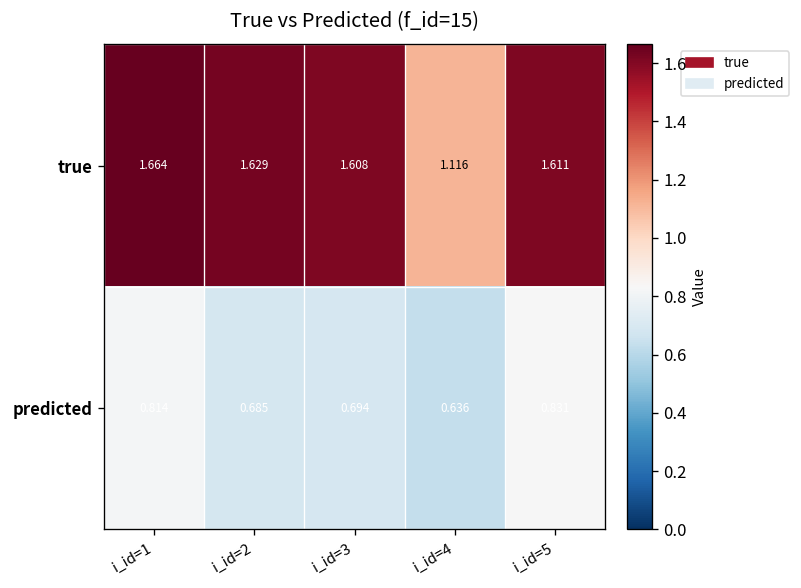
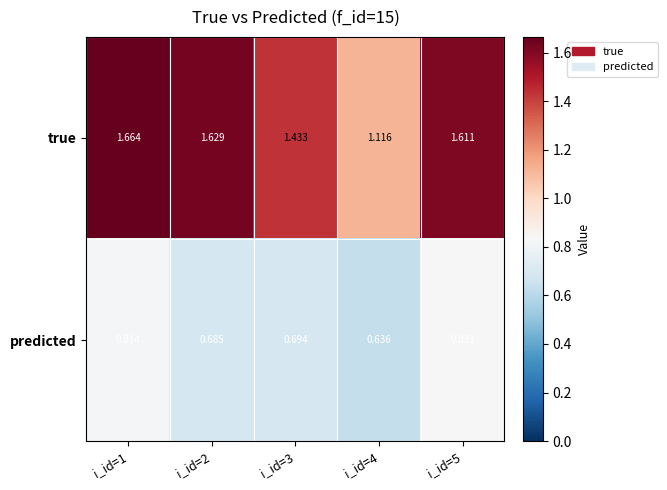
true, i_id=3: 1.608 -> 1.433
